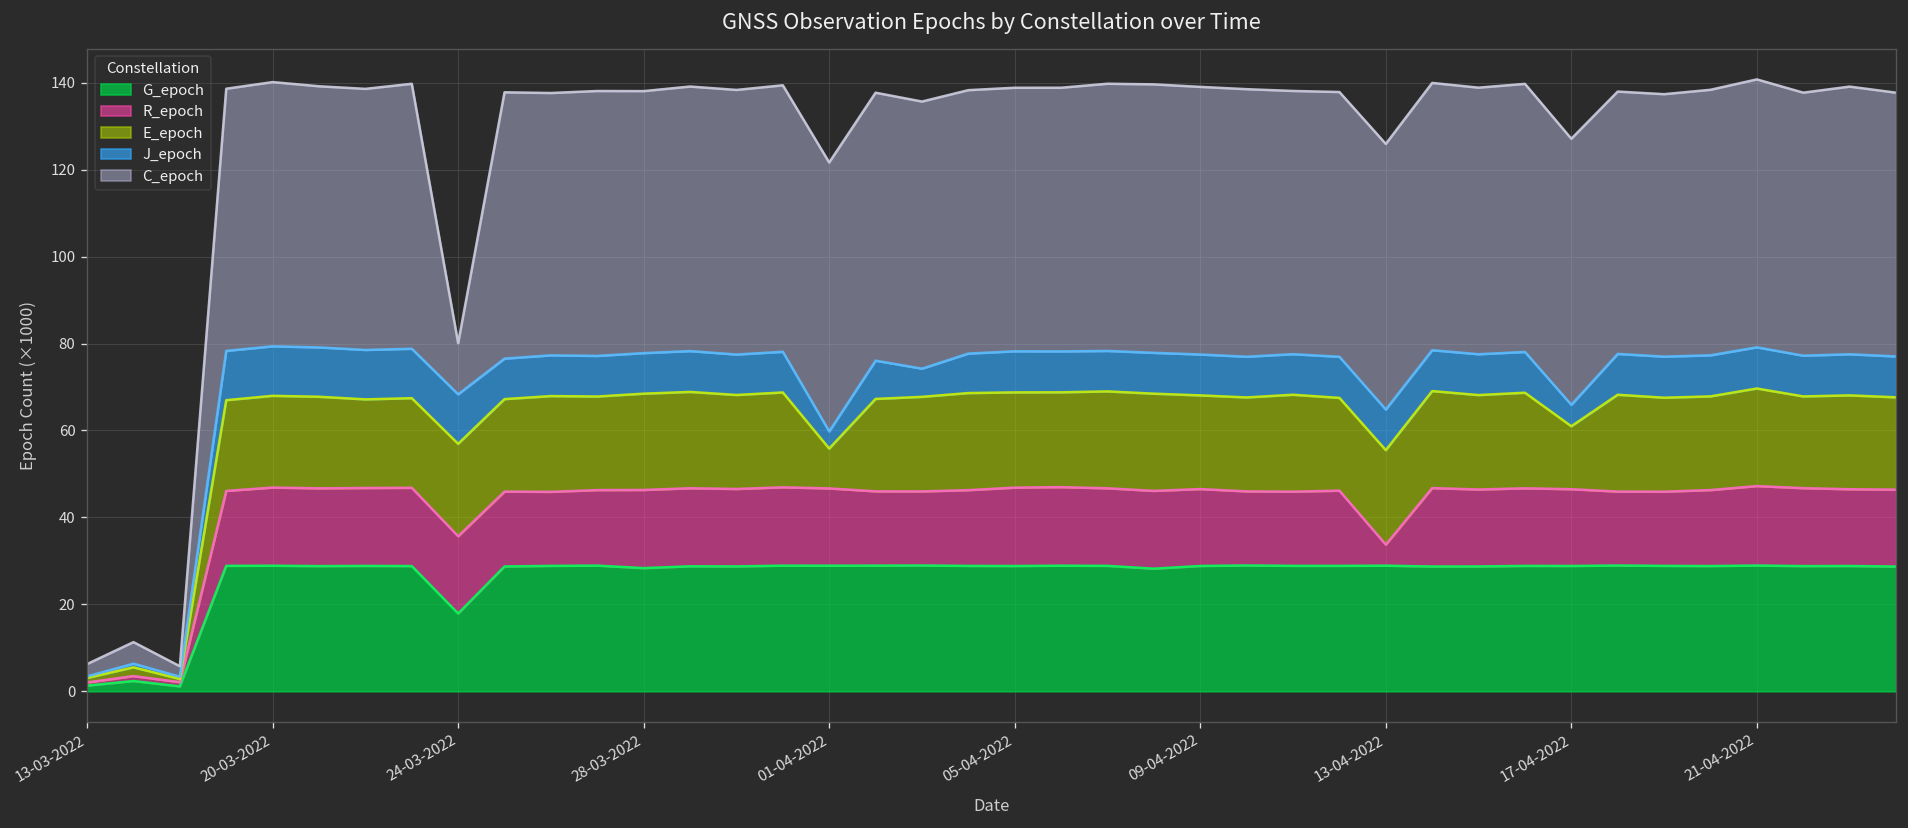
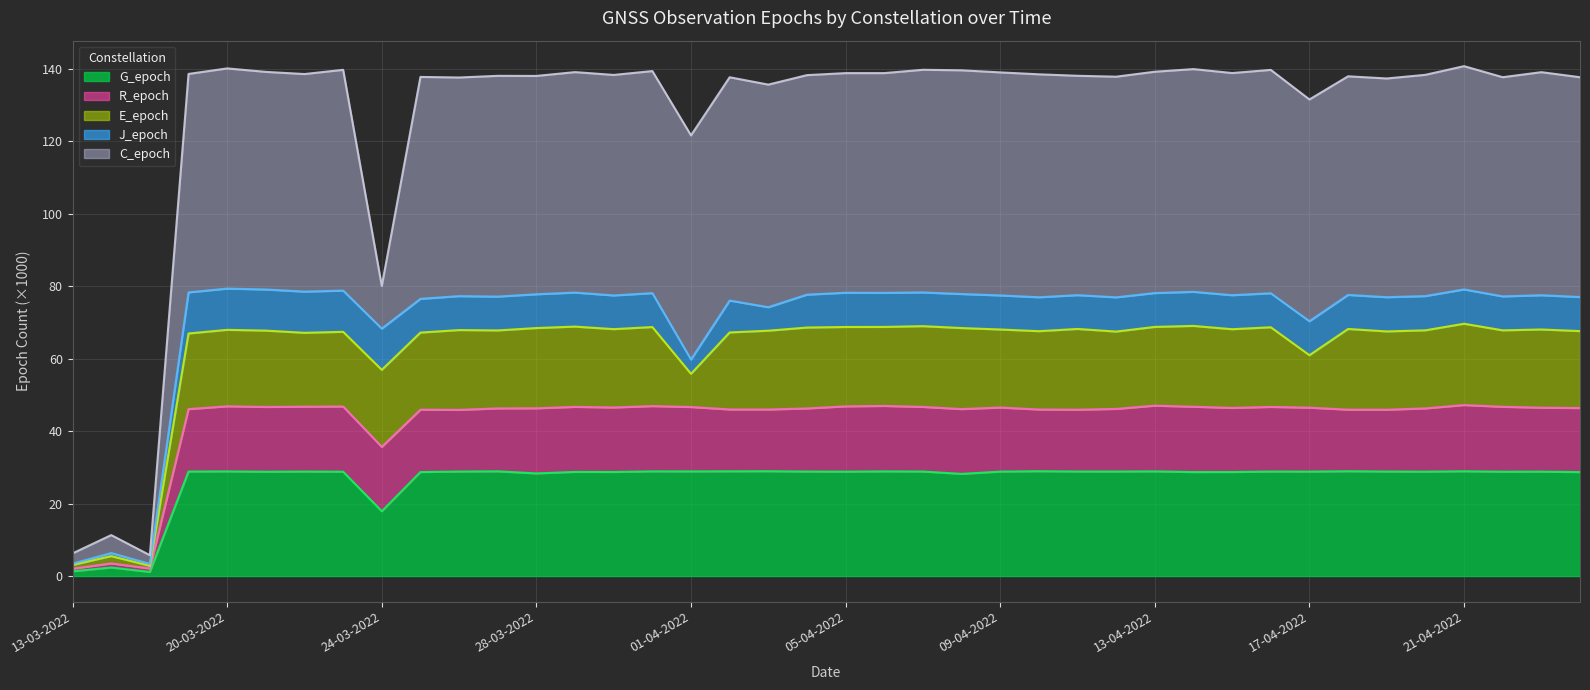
R_epoch, 13-04-2022: 5 -> 18
J_epoch, 17-04-2022: 5 -> 9
